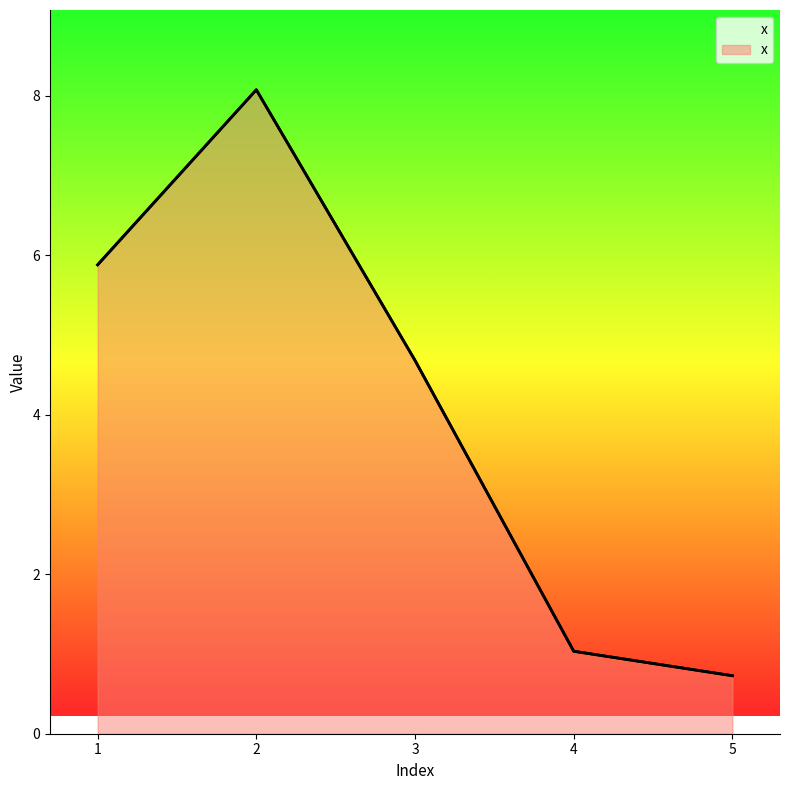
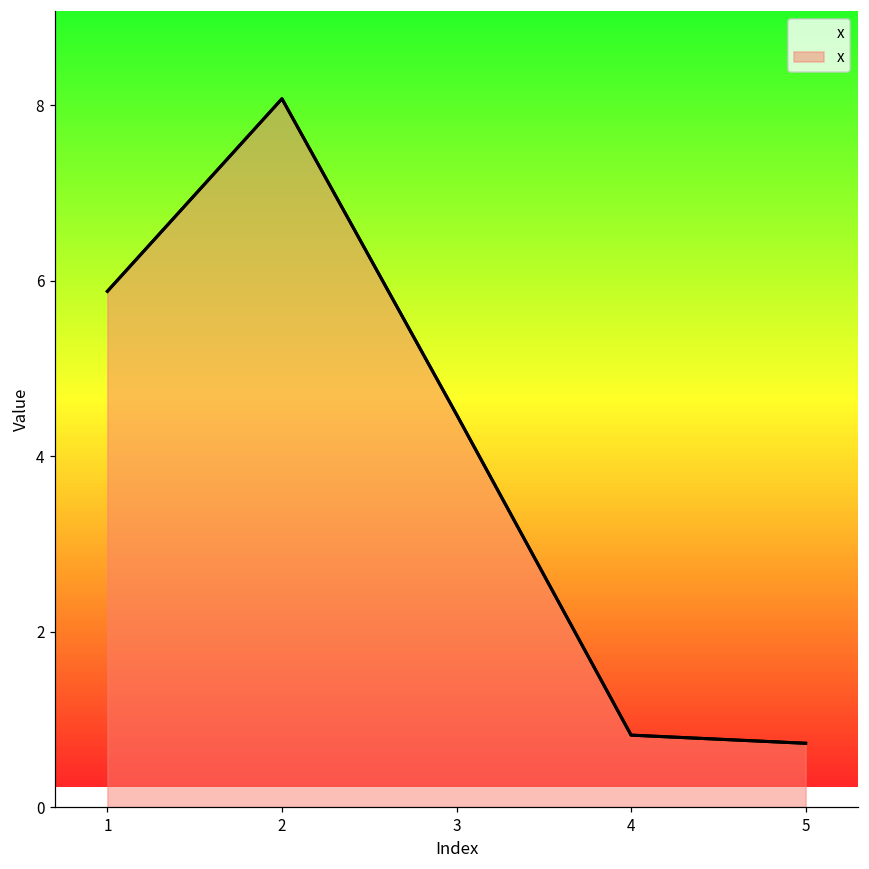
3: 4.7 -> 4.5
4: 1.0 -> 0.8
